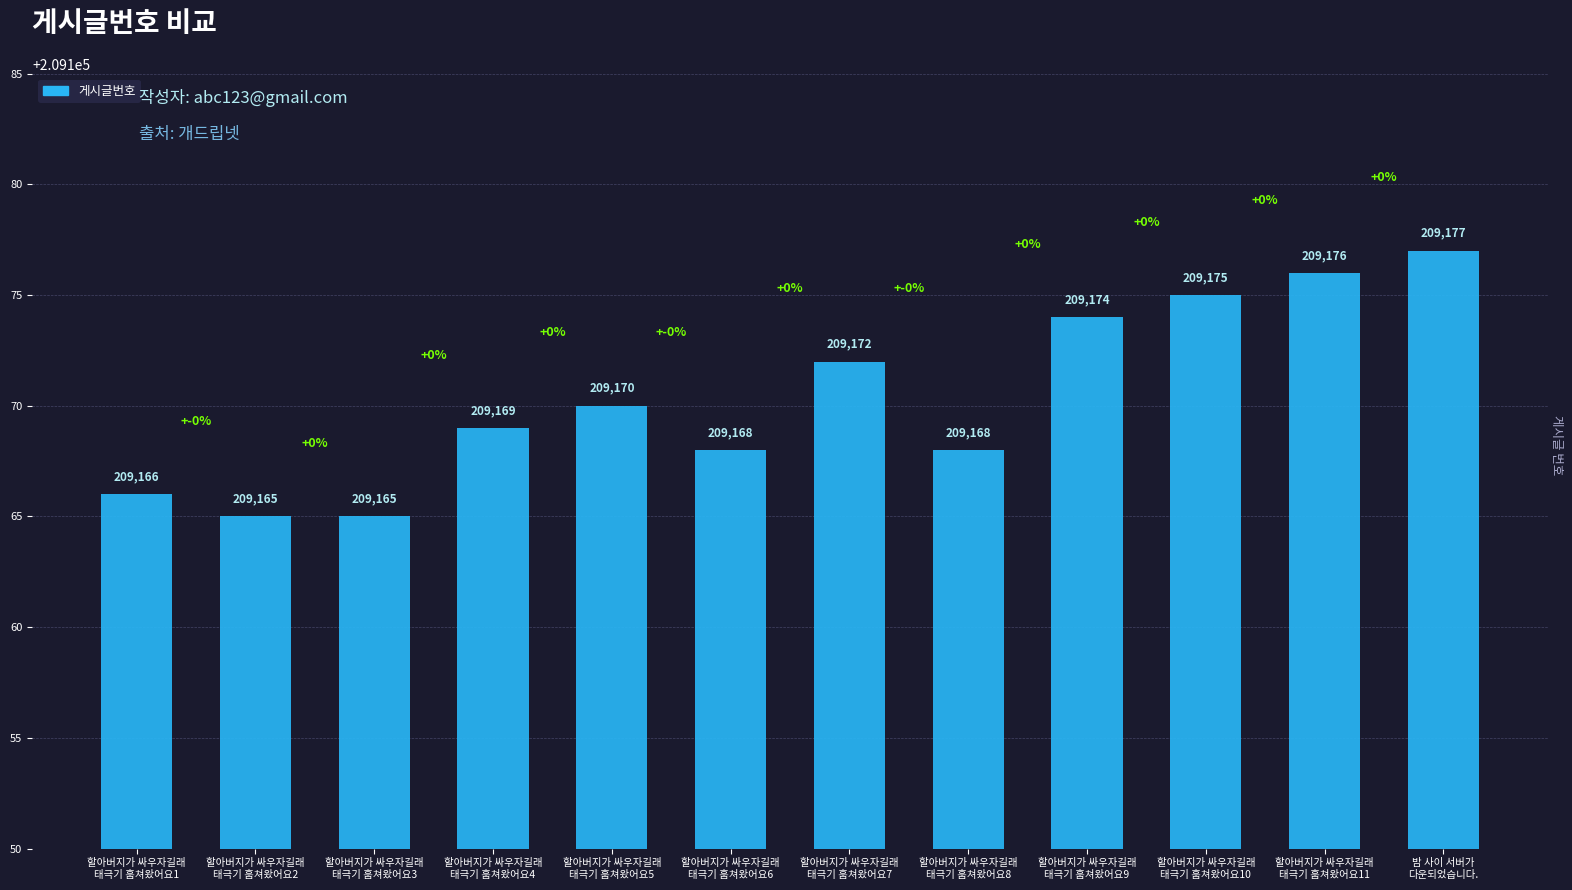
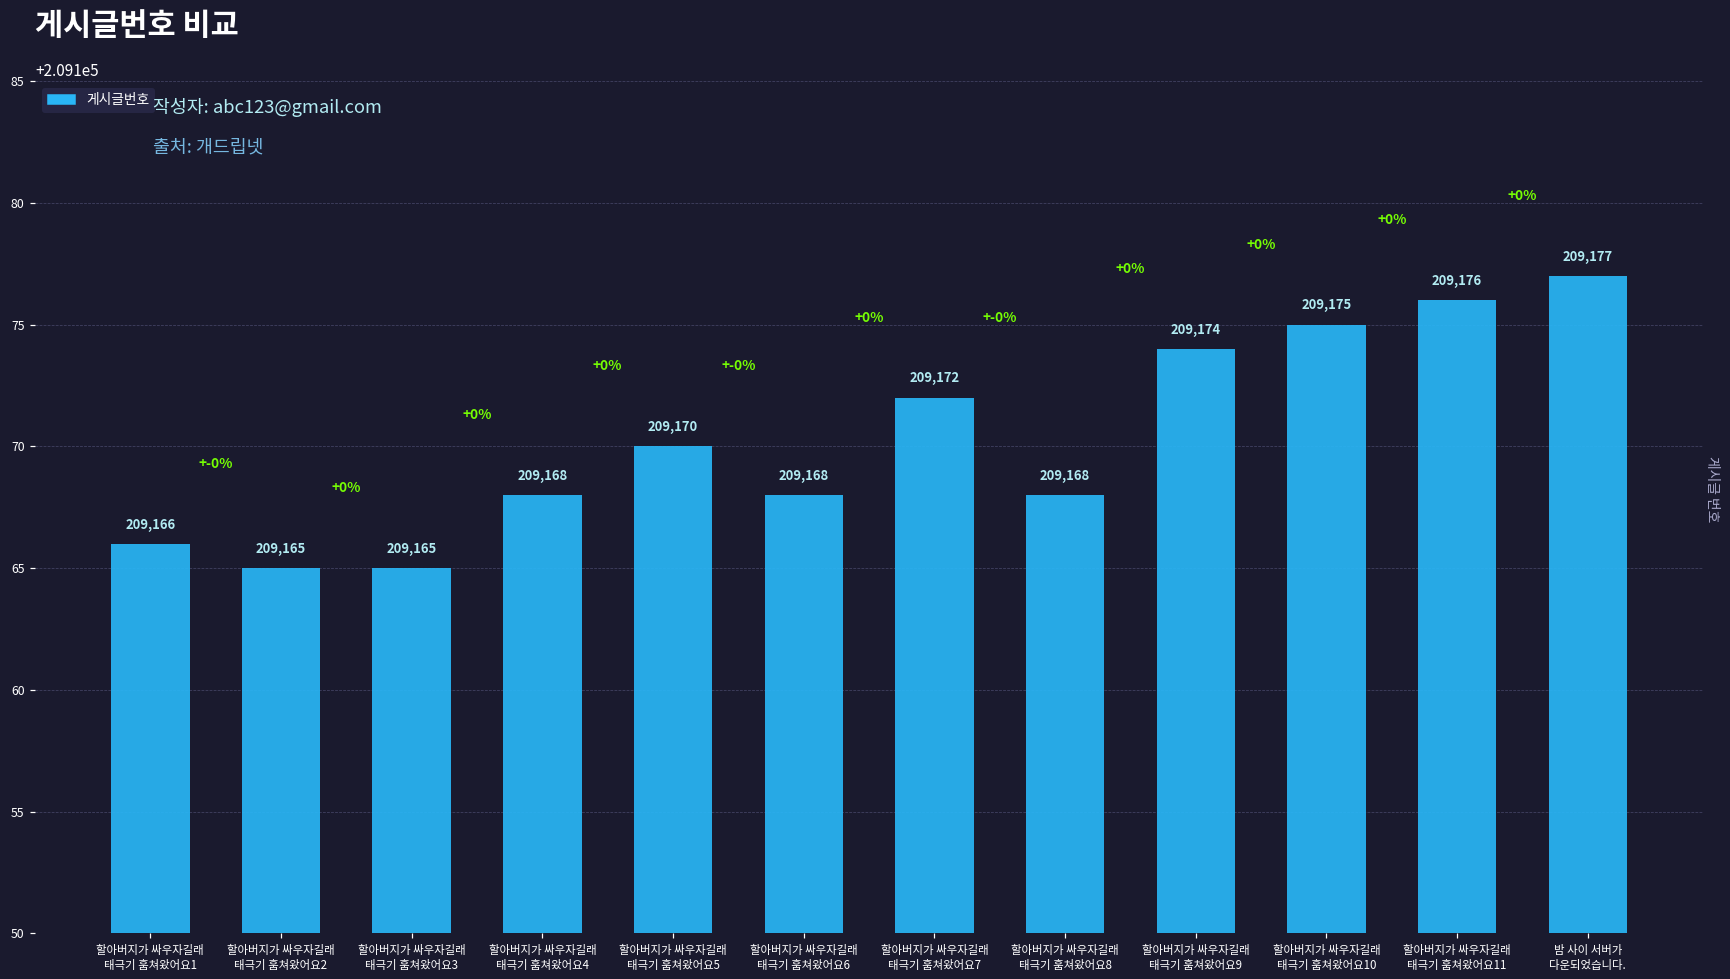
할아버지가 싸우자길래 태극기 훔쳐왔어요4: 209,169 -> 209,168
